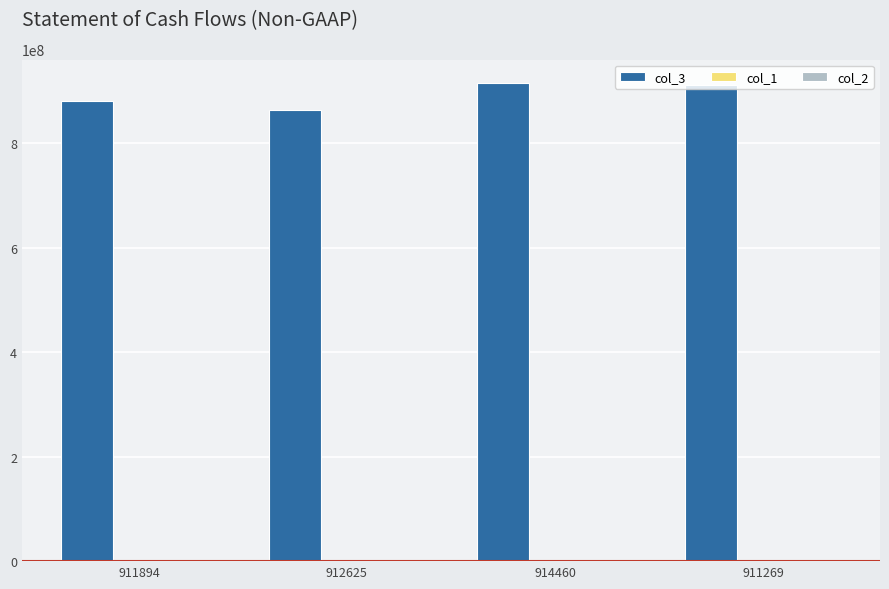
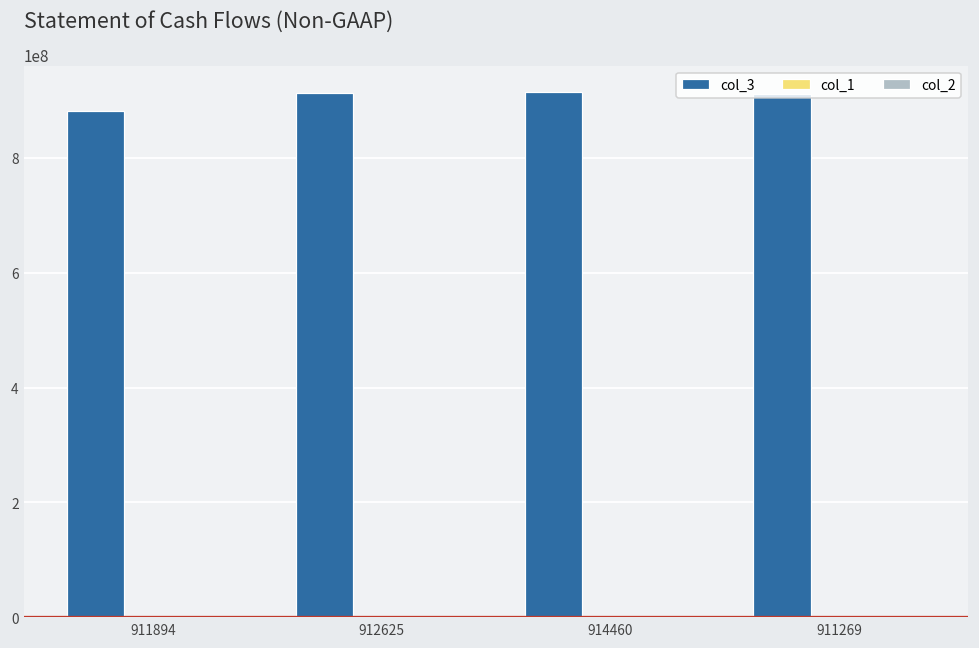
col_3, 912625: 860000000 -> 910000000
